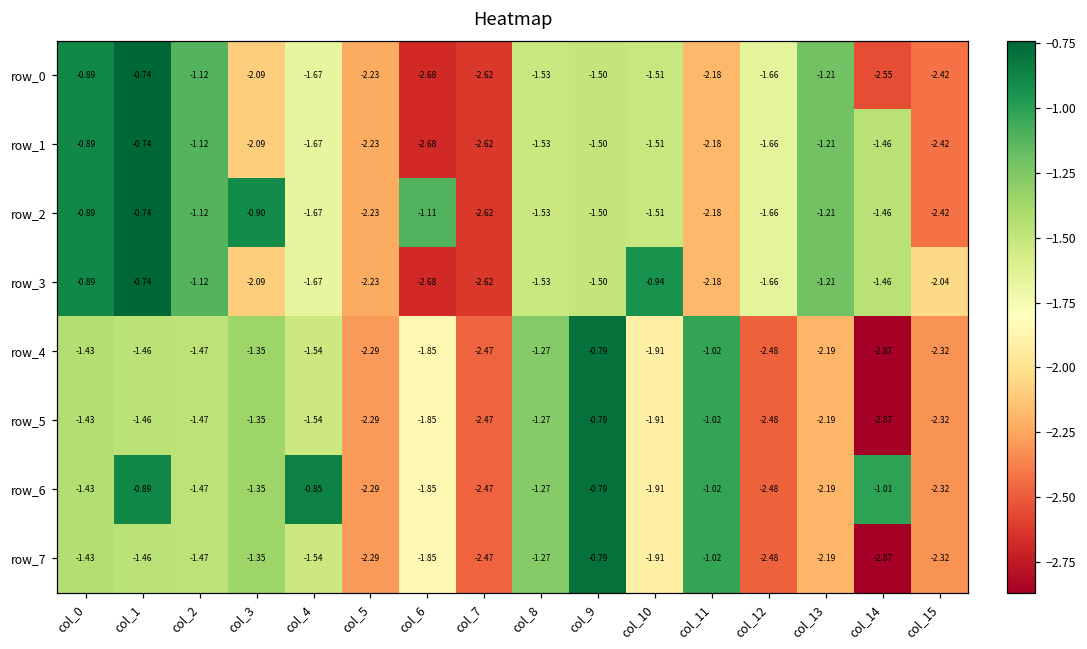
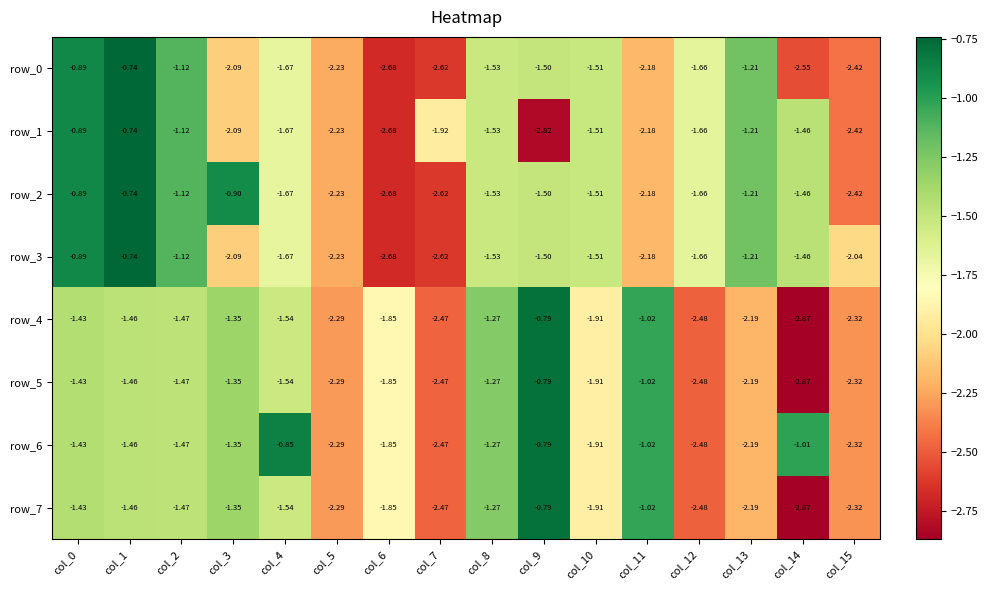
row_1, col_7: -2.62 -> -1.92
row_1, col_9: -1.50 -> -2.82
row_2, col_6: -1.11 -> -2.68
row_3, col_10: -0.94 -> -1.51
row_6, col_1: -0.89 -> -1.46
